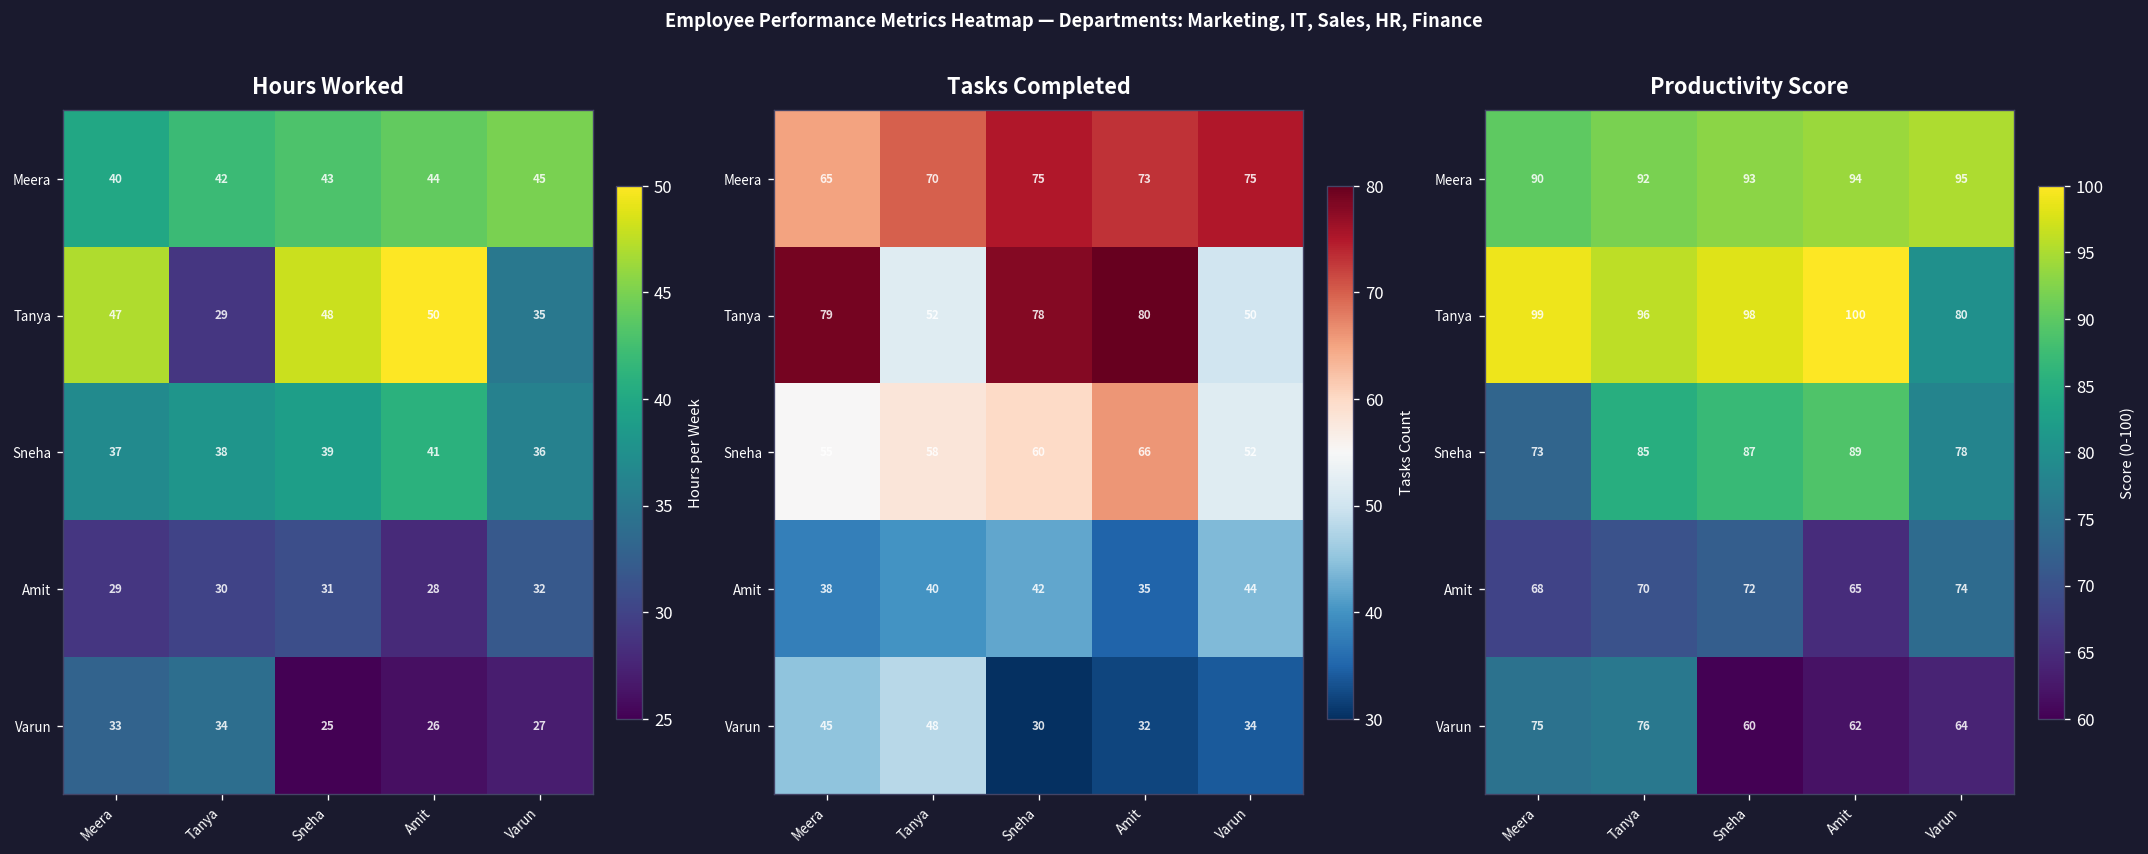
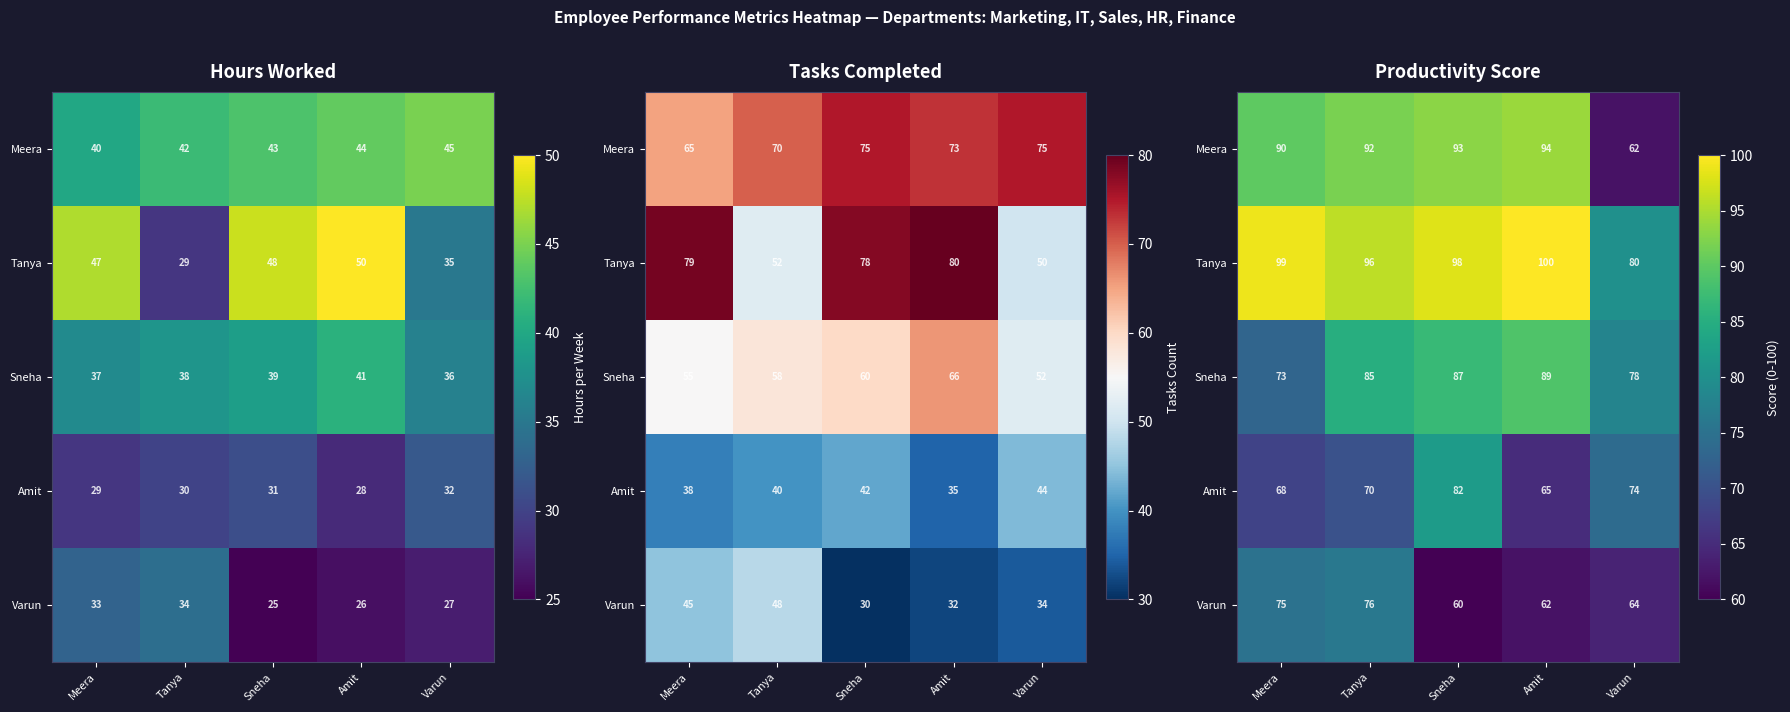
Productivity Score, Meera, Varun: 95 -> 62
Productivity Score, Amit, Sneha: 72 -> 82
